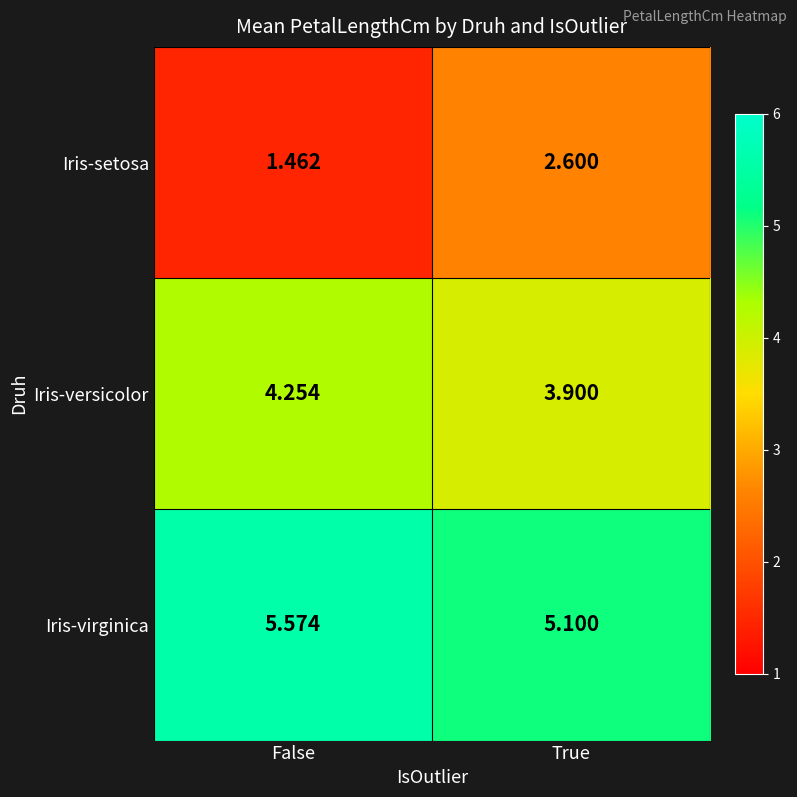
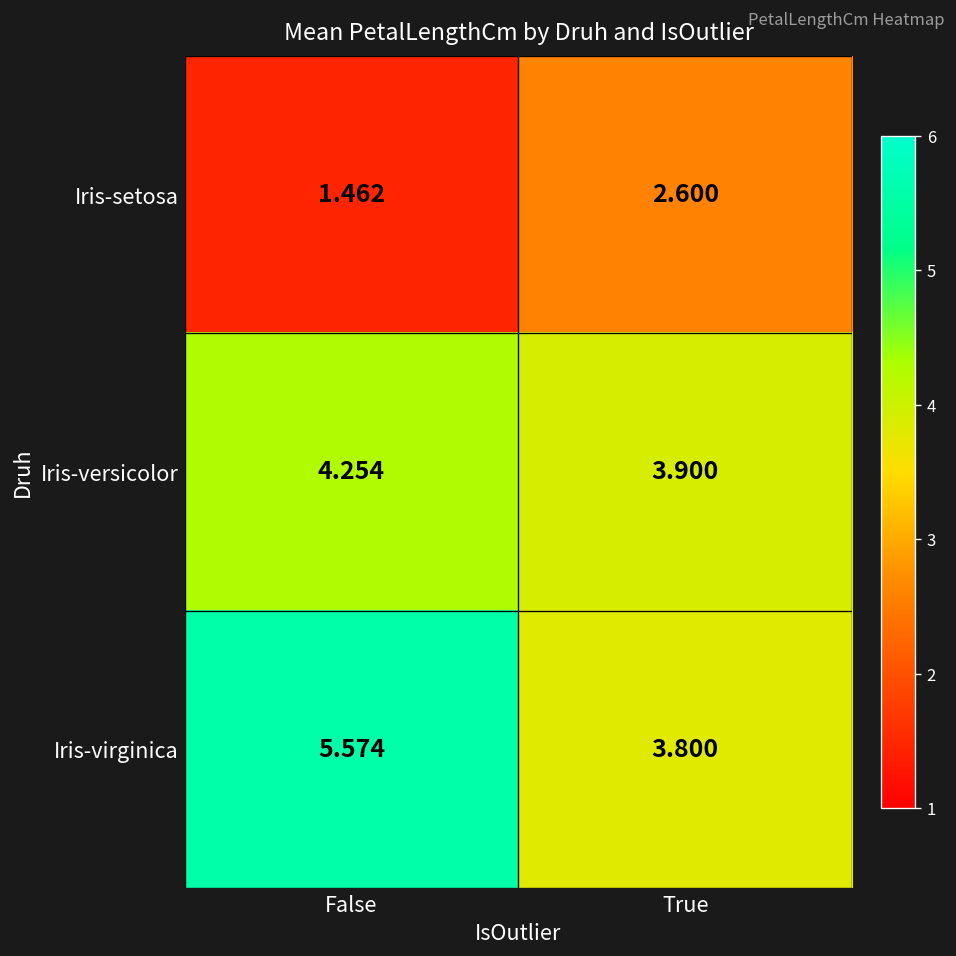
Iris-virginica, True: 5.100 -> 3.800
